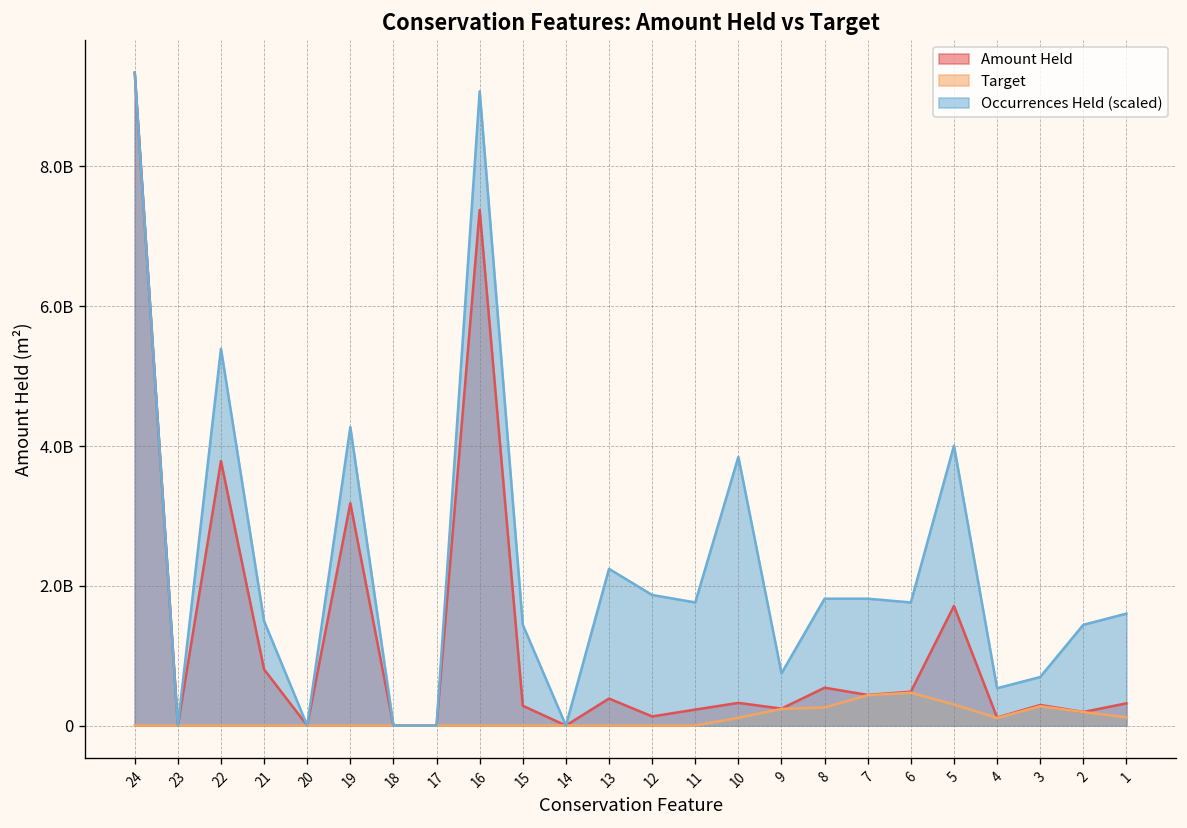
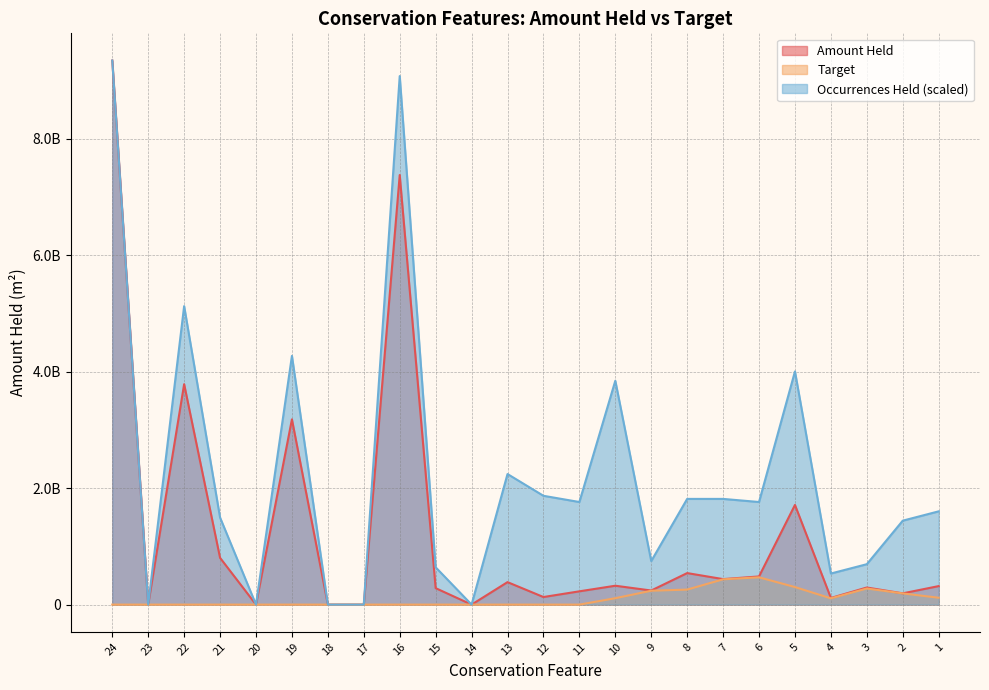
Occurrences Held (scaled), 22: 5400000000 -> 5100000000
Occurrences Held (scaled), 15: 1400000000 -> 600000000
